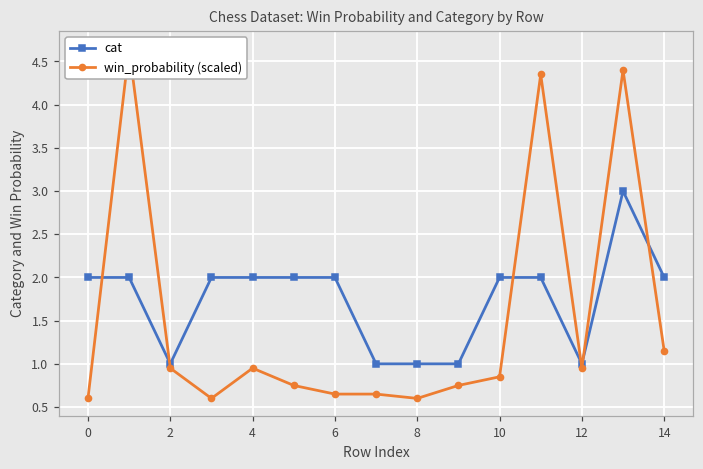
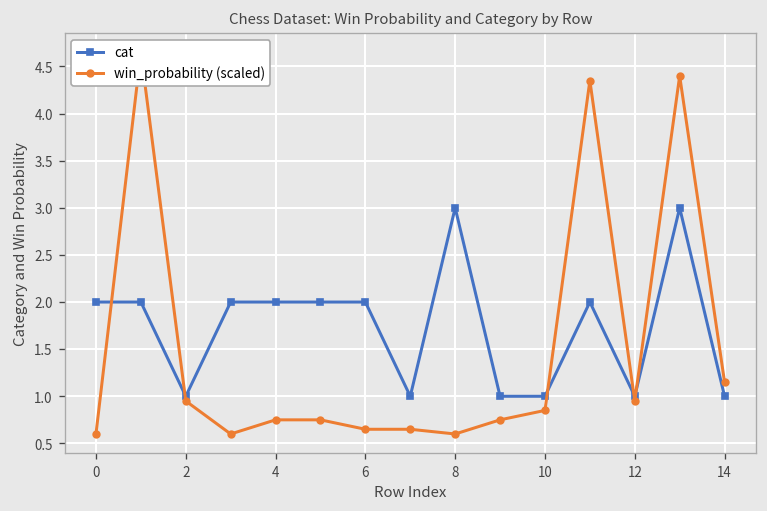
win_probability (scaled), 4: 1.0 -> 0.8
cat, 8: 1 -> 3
cat, 10: 2 -> 1
cat, 14: 2 -> 1
